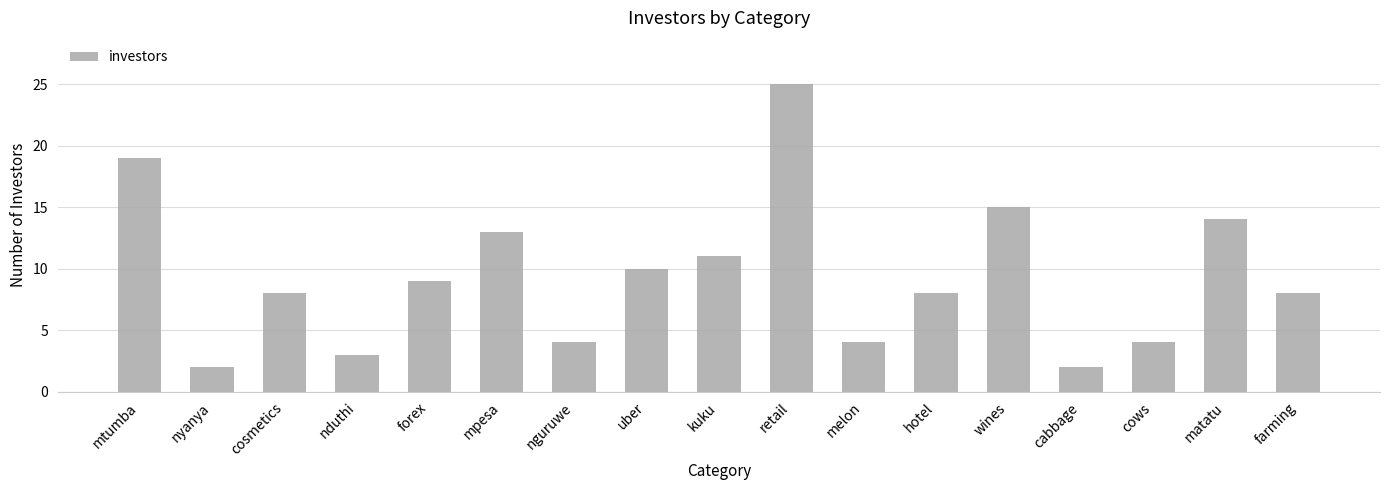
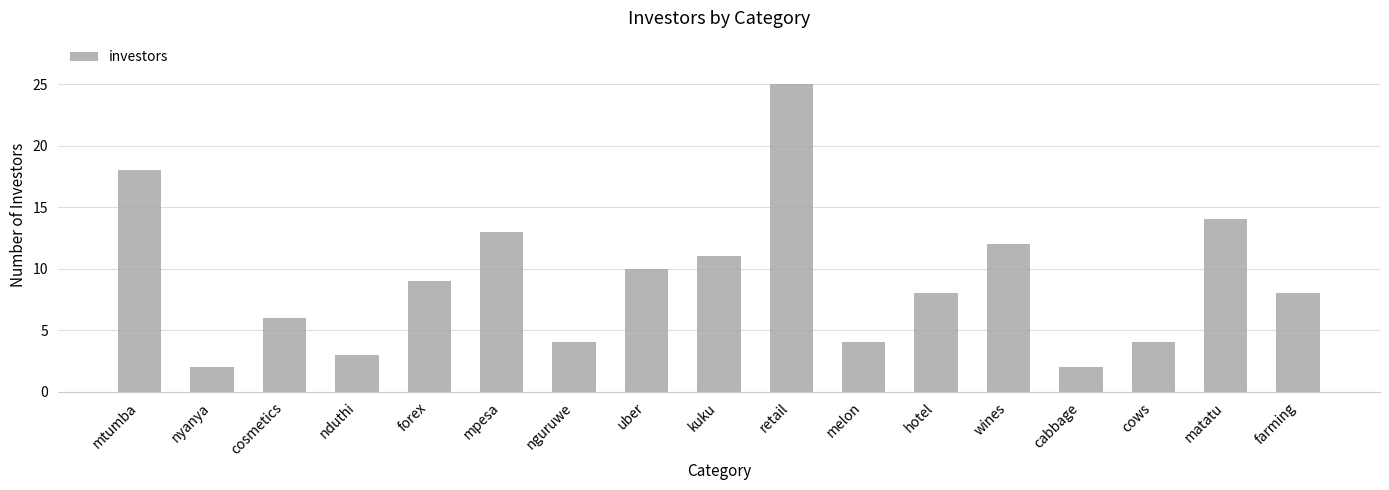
mtumba: 19 -> 18
cosmetics: 8 -> 6
wines: 15 -> 12
